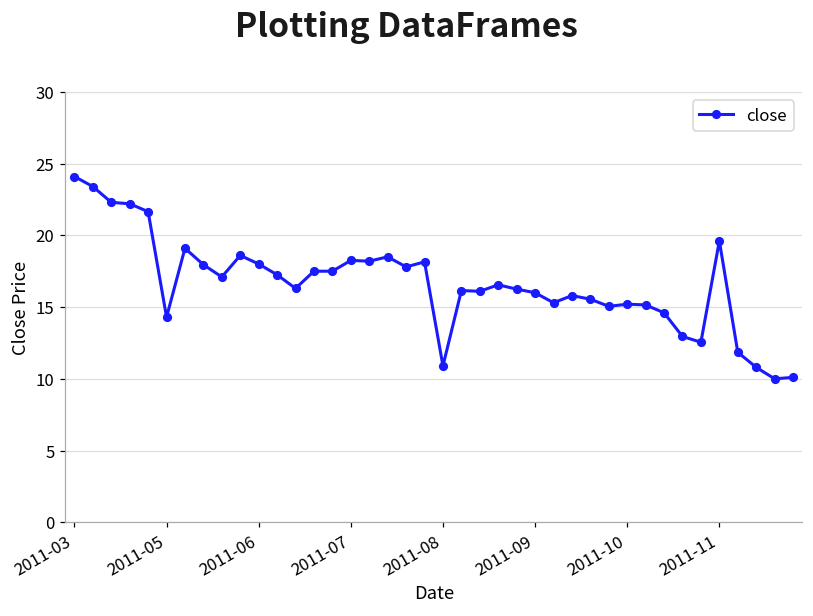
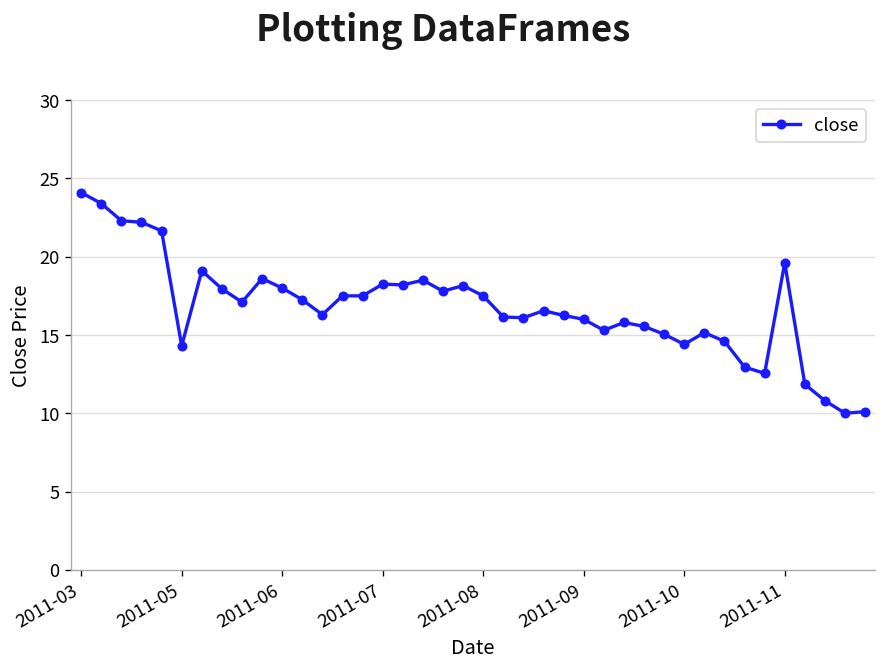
2011-08: 10.9 -> 17.5
2011-10: 15.2 -> 14.4
